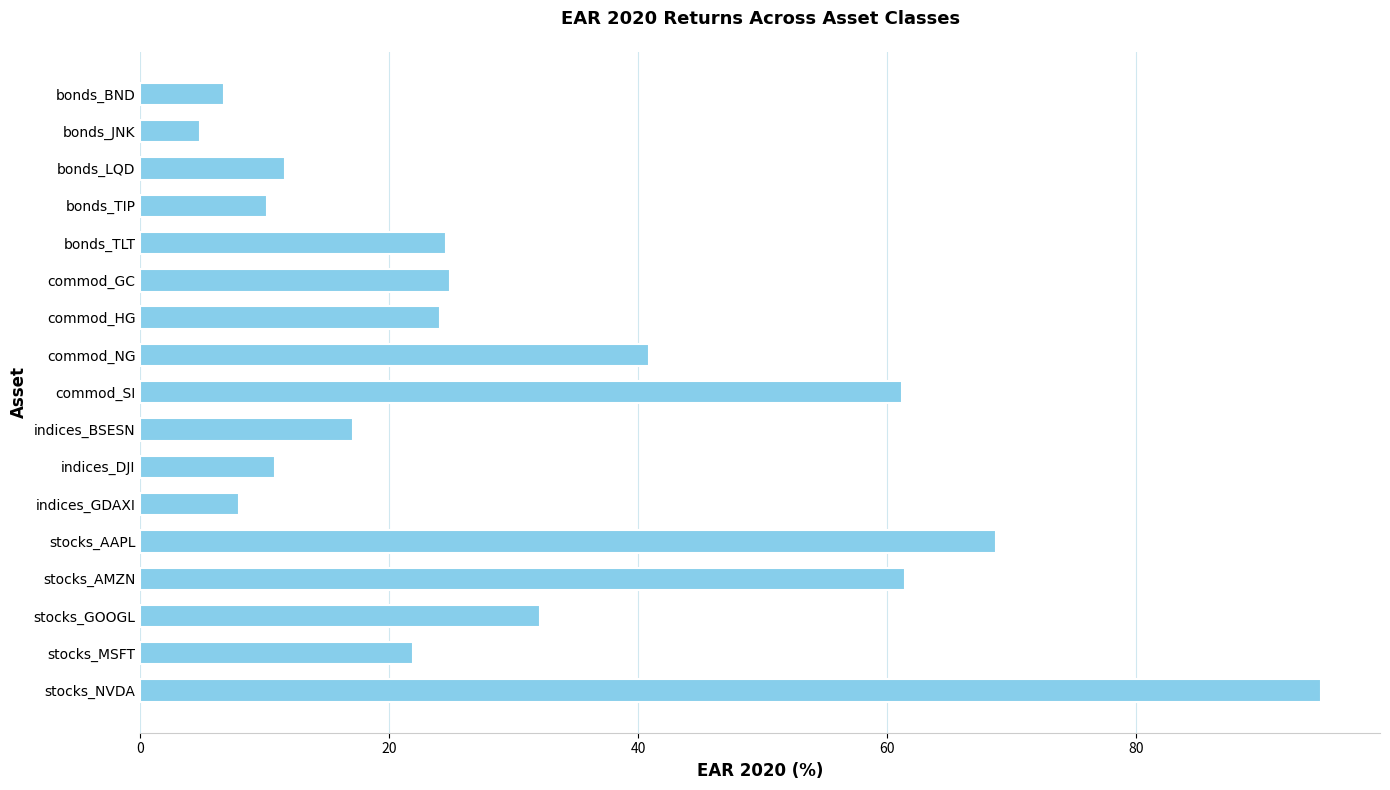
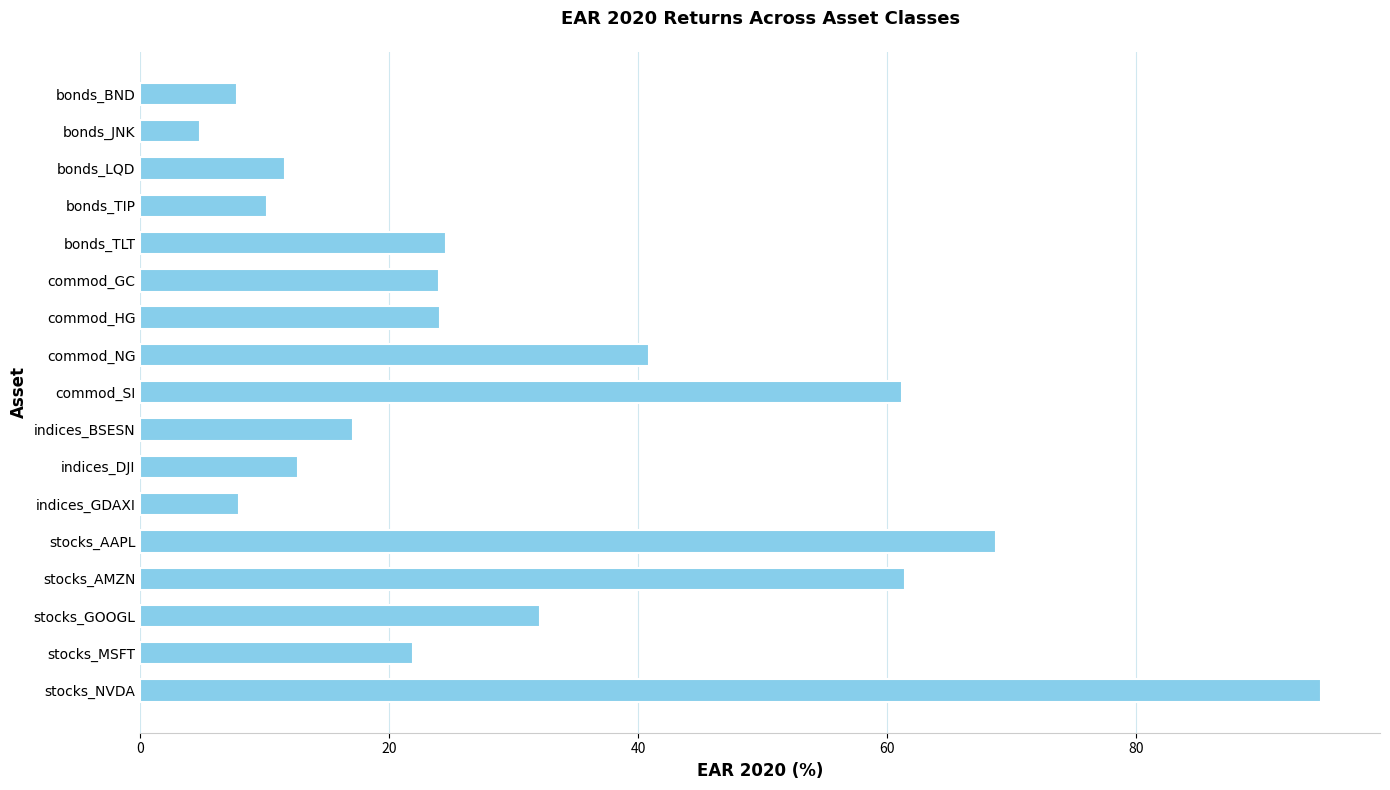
bonds_BND: 6.7 -> 7.7
commod_GC: 24.9 -> 24.0
indices_DJI: 10.8 -> 12.7
